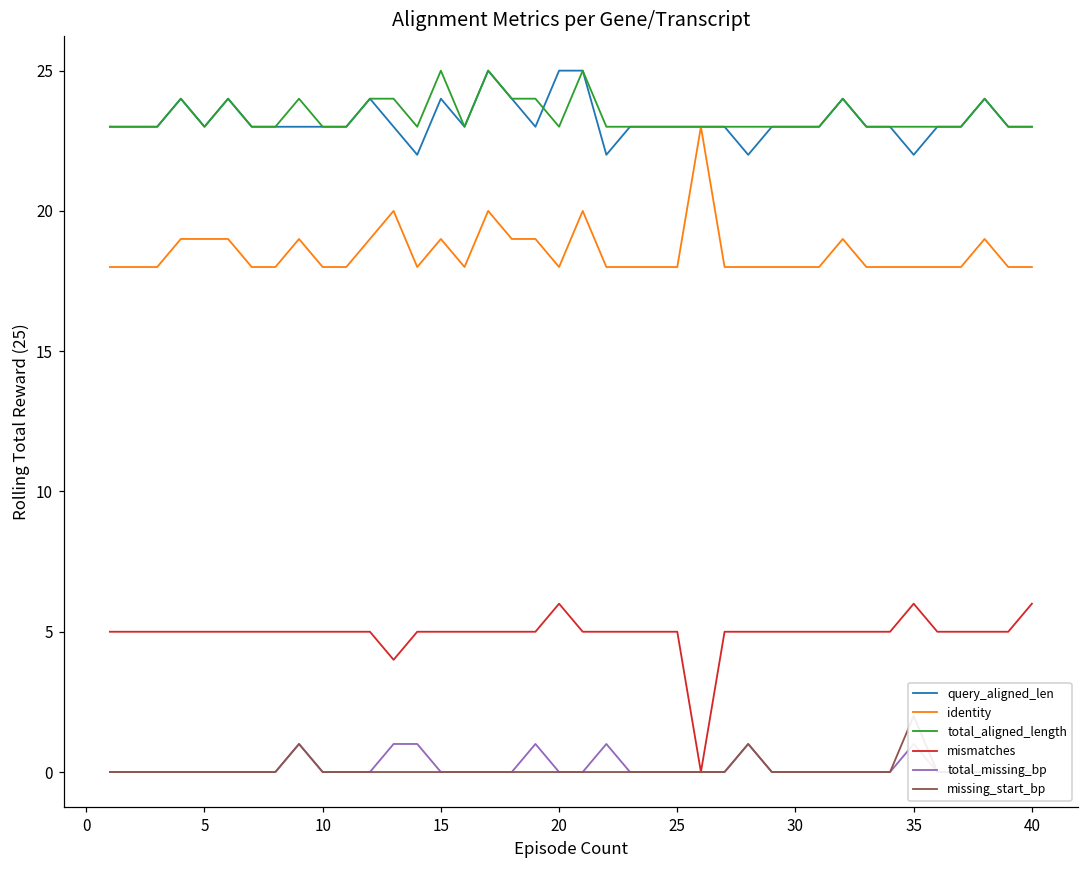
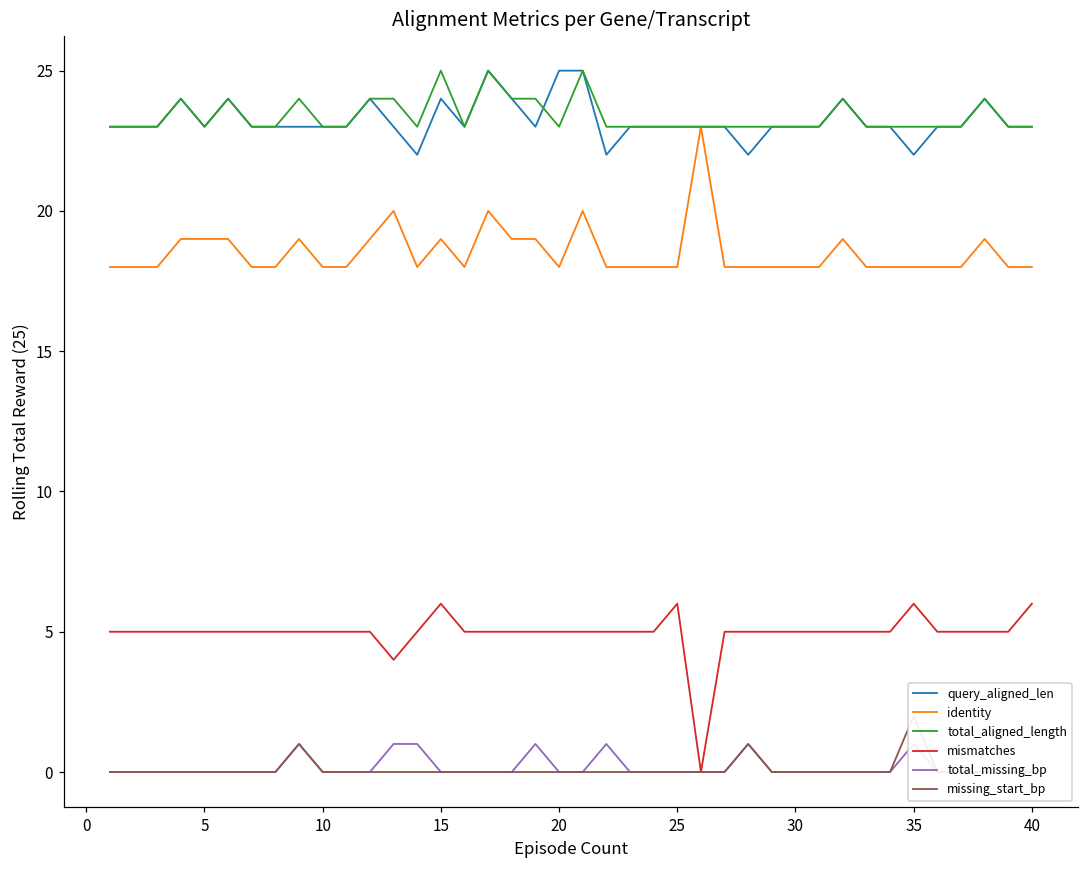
mismatches, 15: 5 -> 6
mismatches, 20: 6 -> 5
mismatches, 25: 5 -> 6
